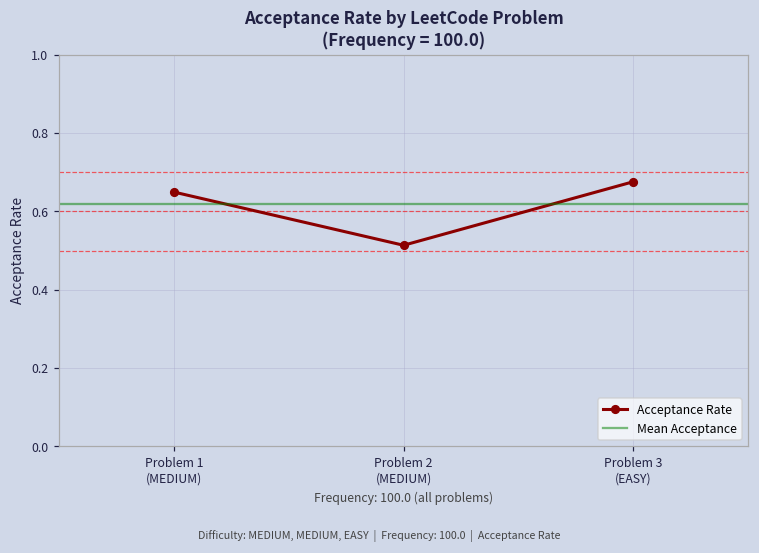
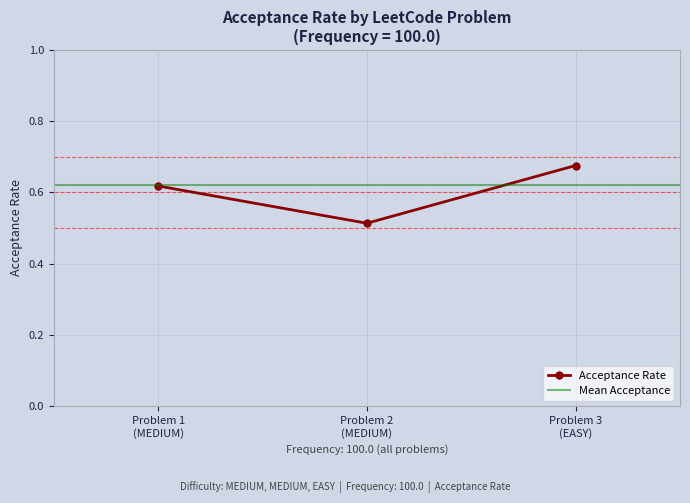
Problem 1 (MEDIUM): 0.65 -> 0.62
